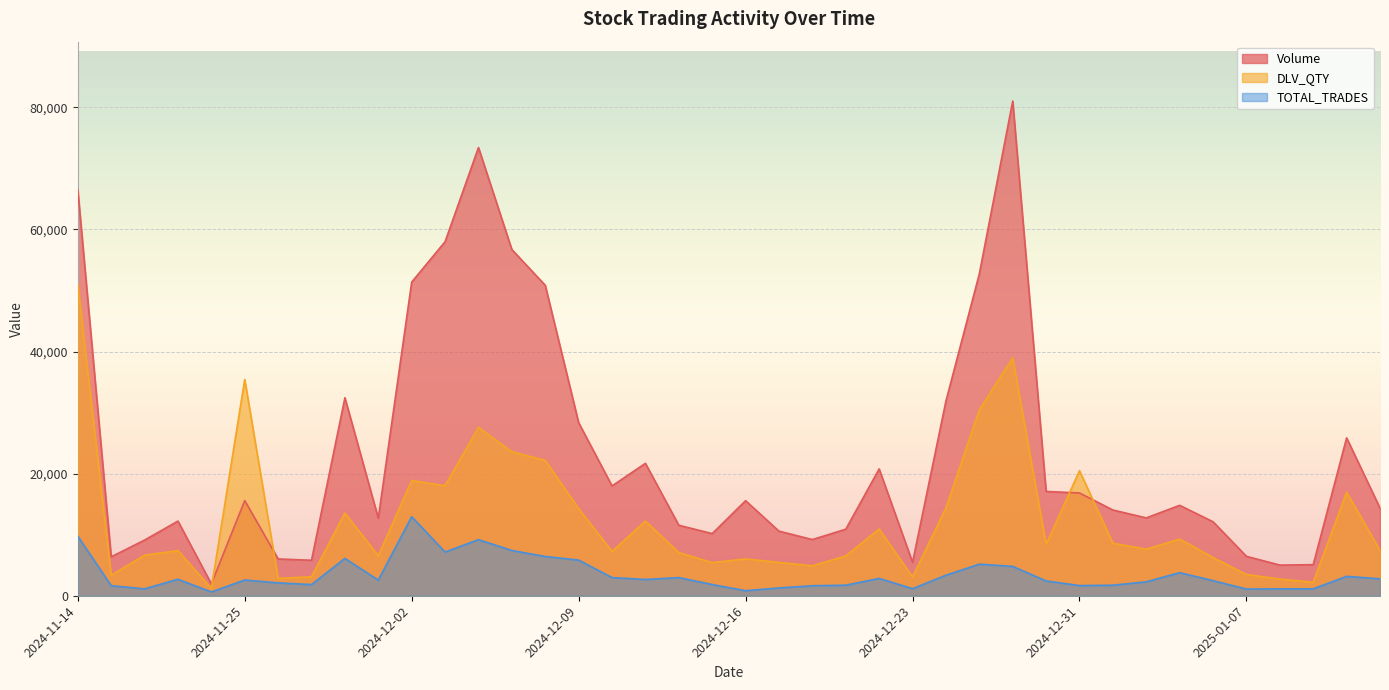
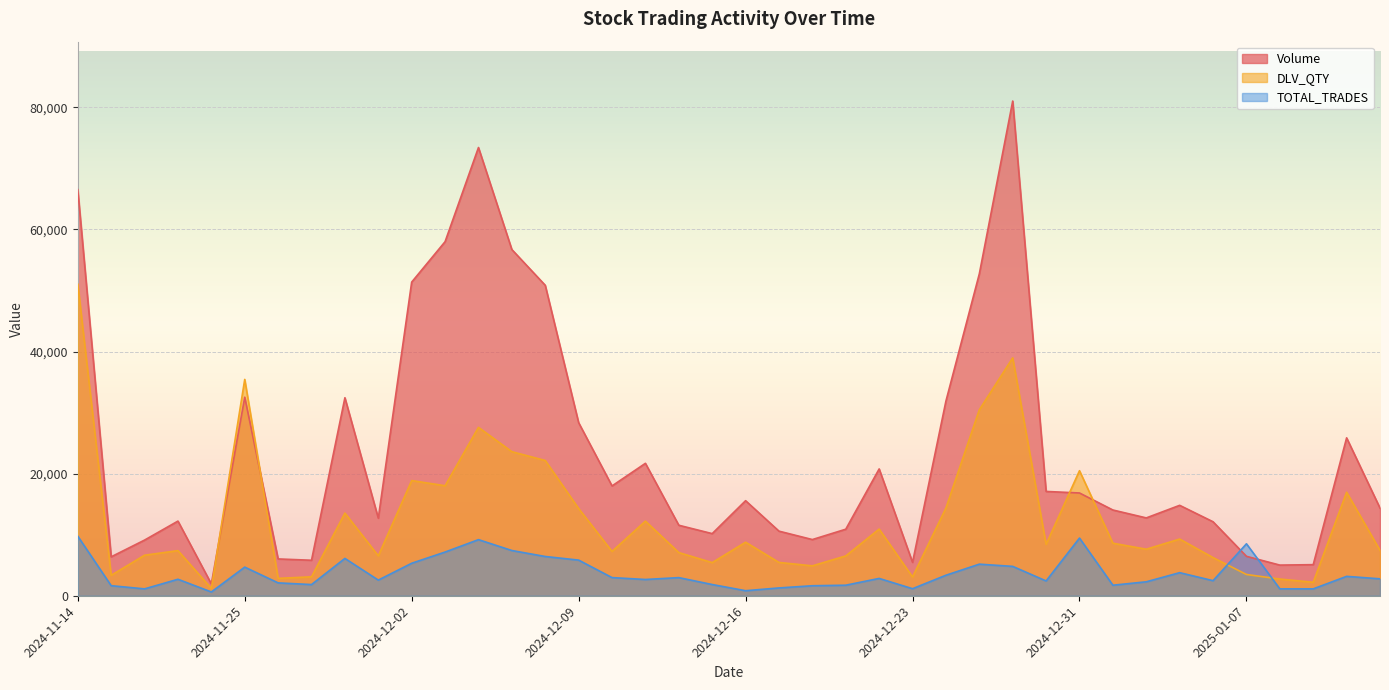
Volume, 2024-11-25: 16,000 -> 33,000
TOTAL_TRADES, 2024-11-25: 3,000 -> 5,000
TOTAL_TRADES, 2024-12-02: 13,000 -> 5,000
DLV_QTY, 2024-12-16: 6,000 -> 9,000
TOTAL_TRADES, 2024-12-31: 2,000 -> 9,000
TOTAL_TRADES, 2025-01-07: 1,000 -> 9,000
